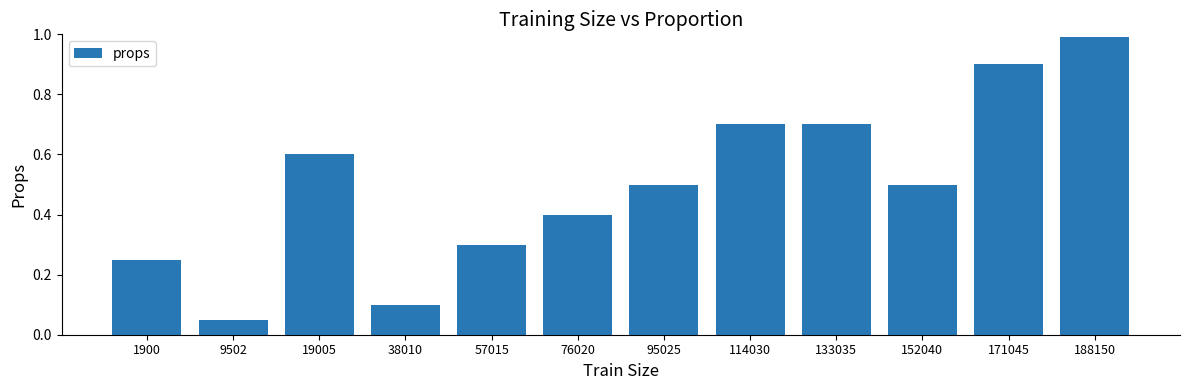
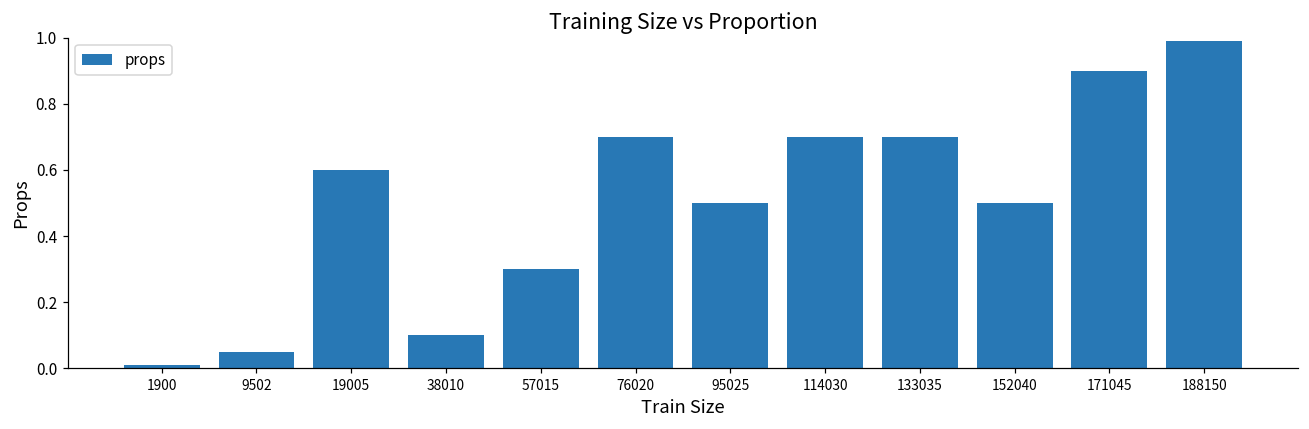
1900: 0.25 -> 0.01
76020: 0.4 -> 0.7
